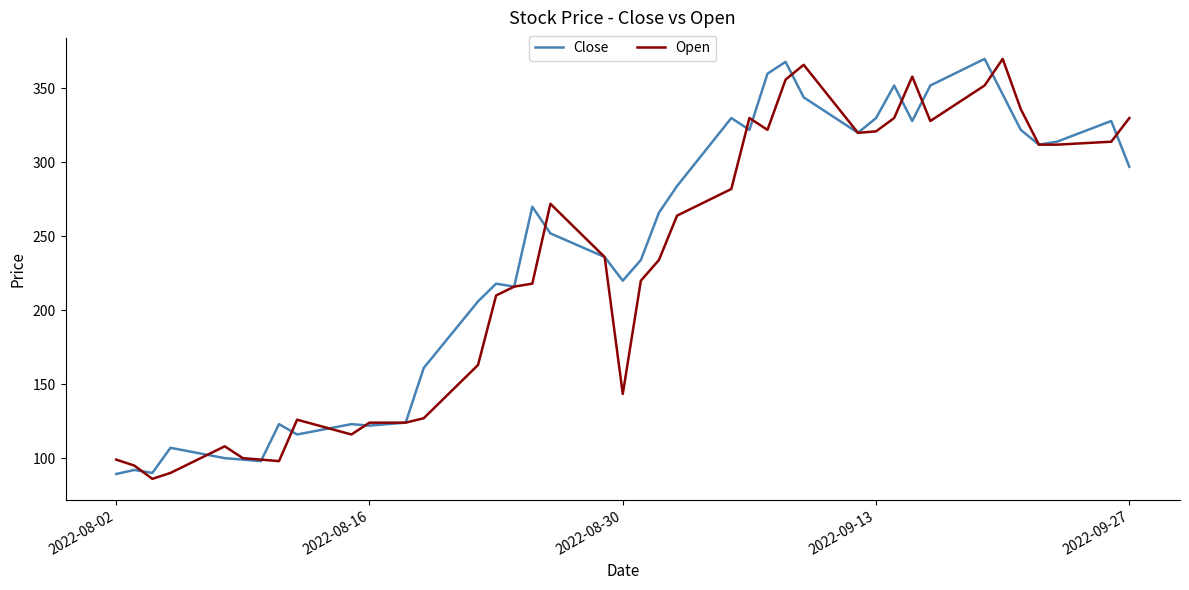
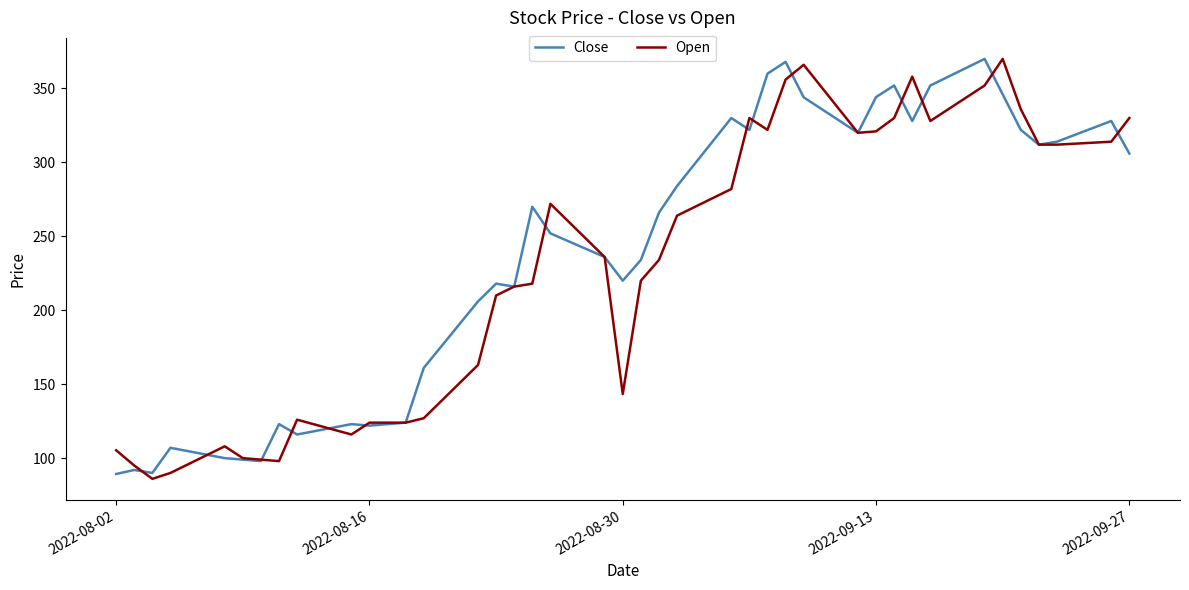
Open, 2022-08-02: 99 -> 105
Close, 2022-09-13: 330 -> 344
Close, 2022-09-27: 297 -> 306
